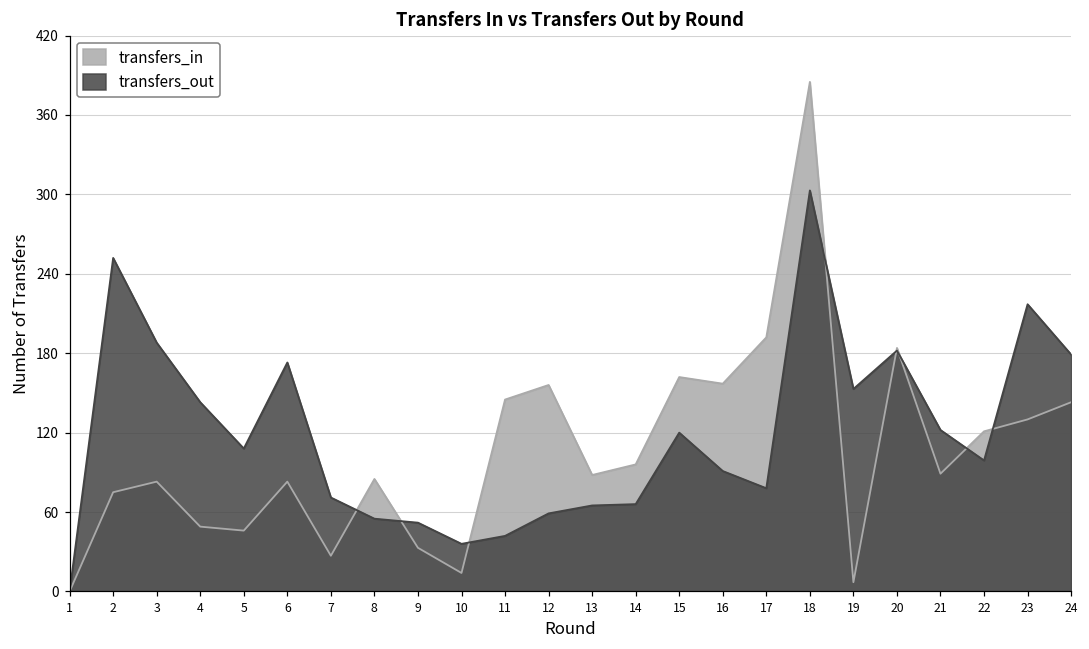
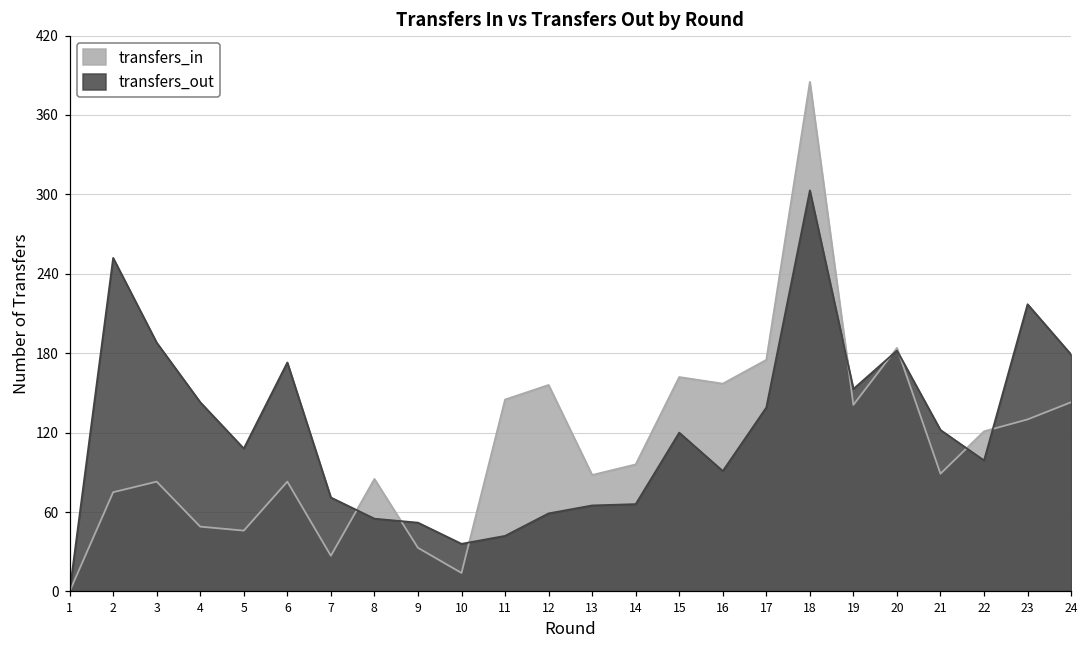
transfers_in, 17: 192 -> 175
transfers_out, 17: 78 -> 139
transfers_in, 19: 7 -> 141
